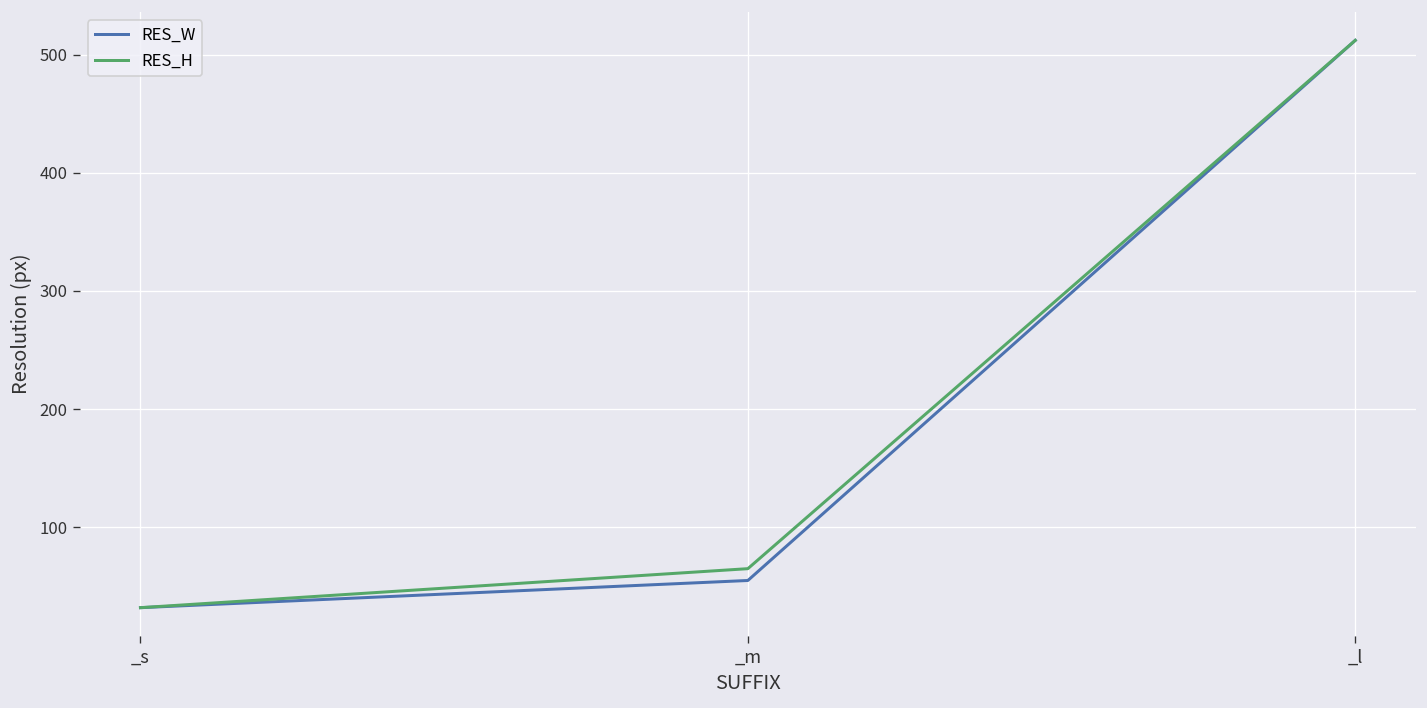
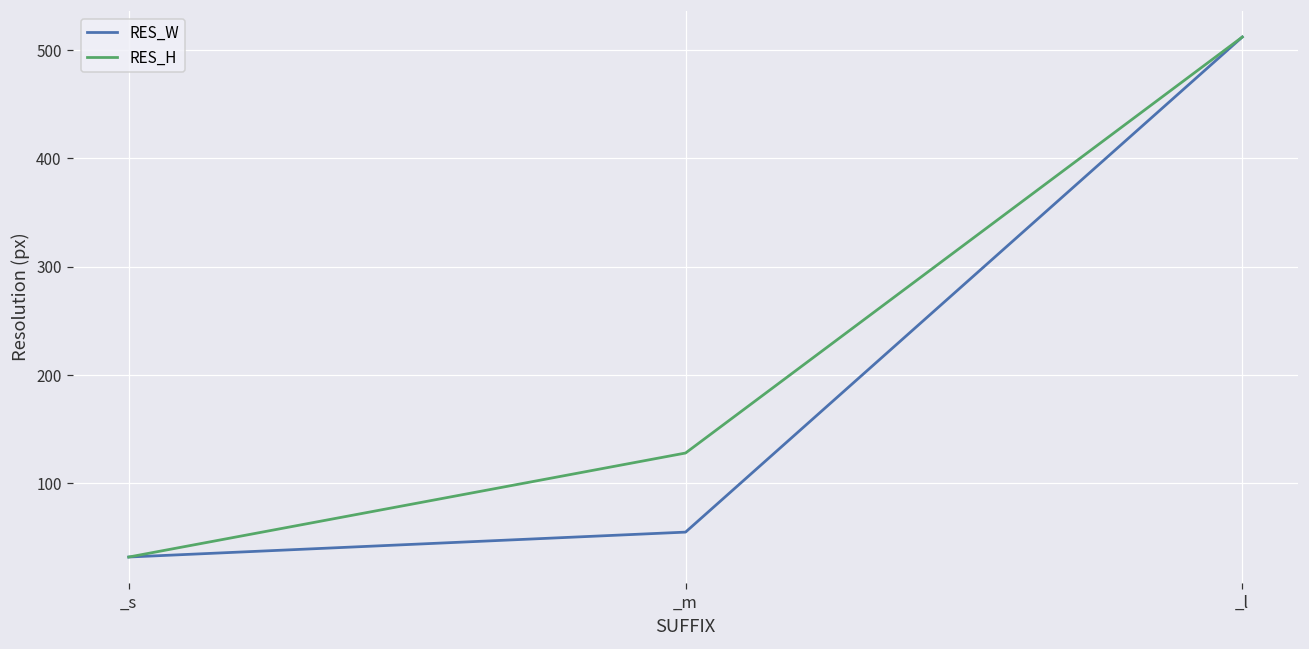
RES_H, _m: 70 -> 130
